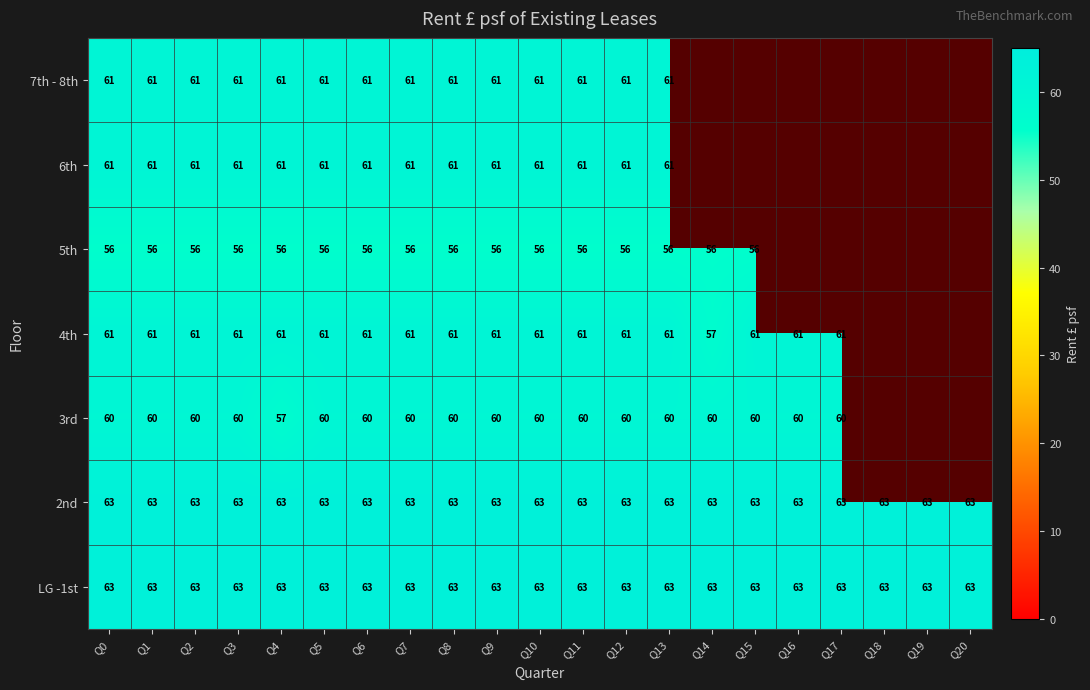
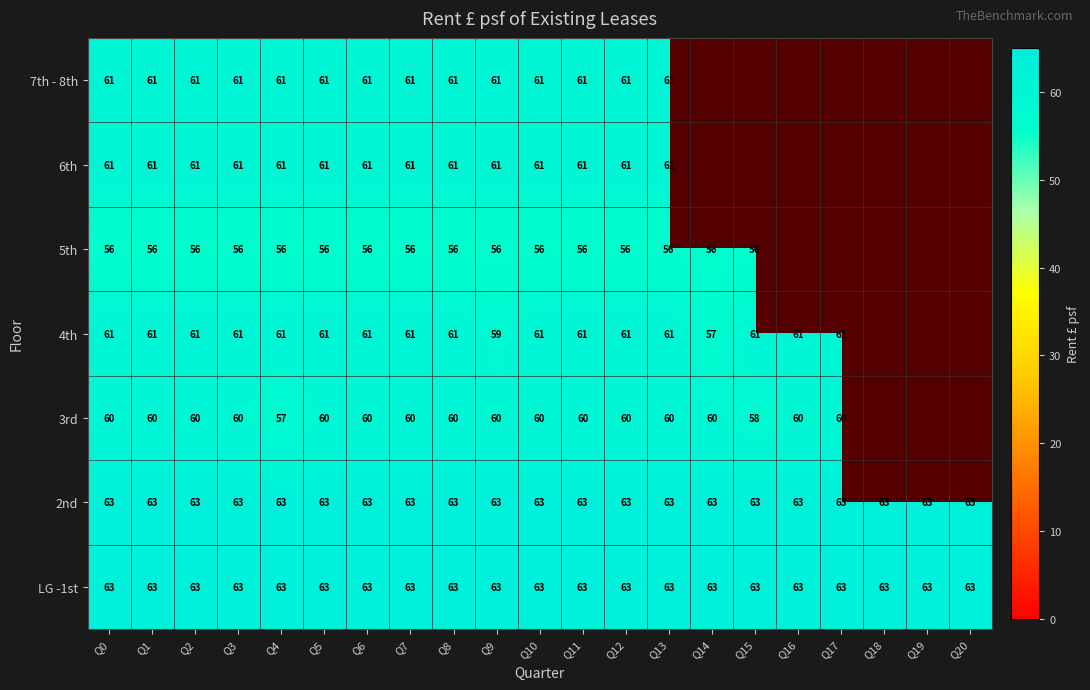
4th, Q9: 61 -> 59
3rd, Q15: 60 -> 58
